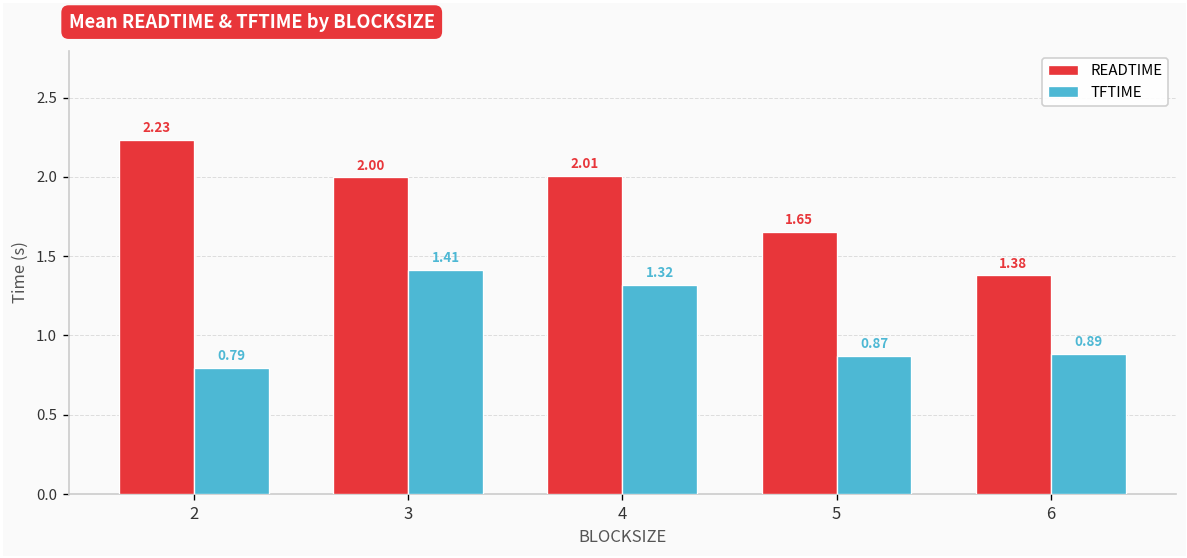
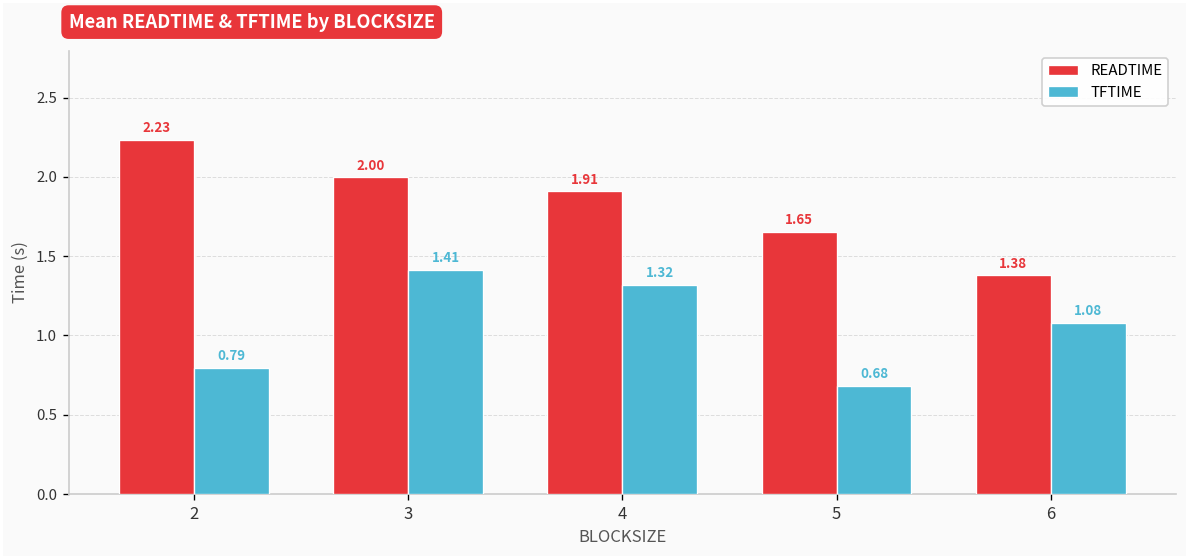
READTIME, 4: 2.01 -> 1.91
TFTIME, 5: 0.87 -> 0.68
TFTIME, 6: 0.89 -> 1.08
